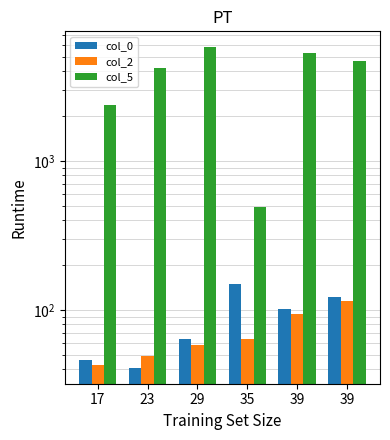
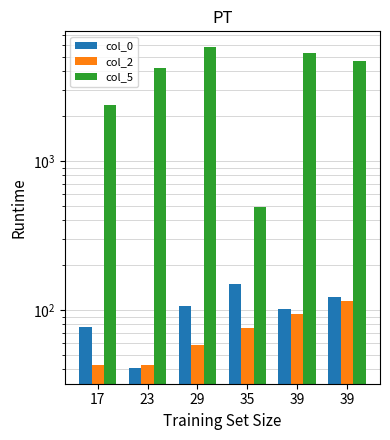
col_0, 17: 46 -> 80
col_2, 23: 49 -> 43
col_0, 29: 64 -> 110
col_2, 35: 64 -> 80
